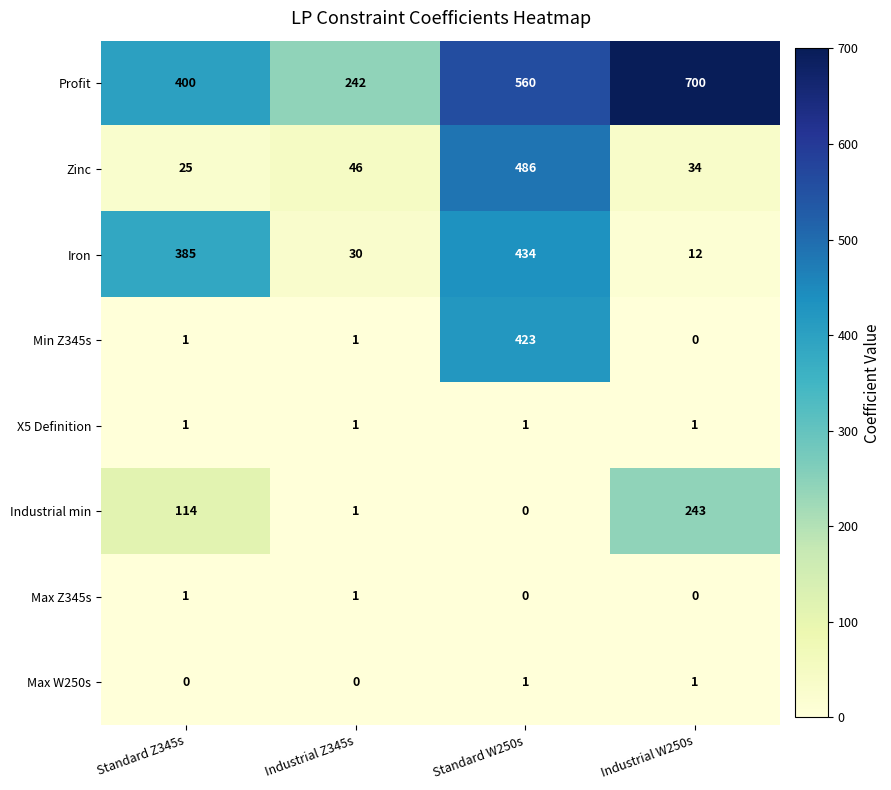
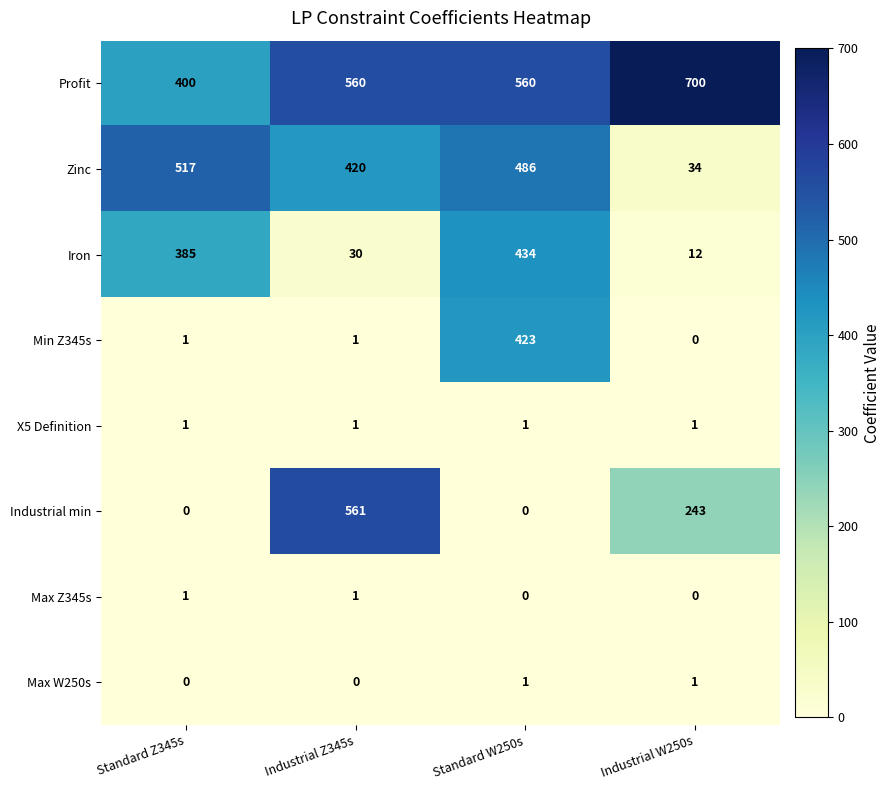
Profit, Industrial Z345s: 242 -> 560
Zinc, Standard Z345s: 25 -> 517
Zinc, Industrial Z345s: 46 -> 420
Industrial min, Standard Z345s: 114 -> 0
Industrial min, Industrial Z345s: 1 -> 561
